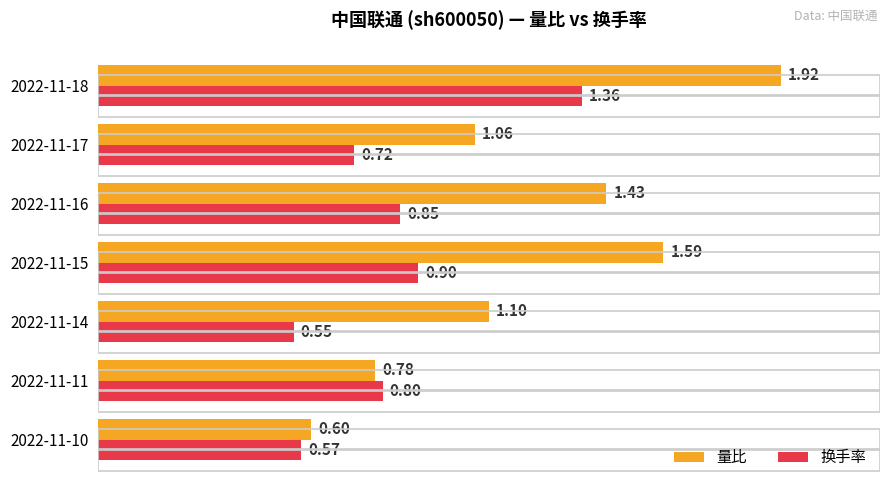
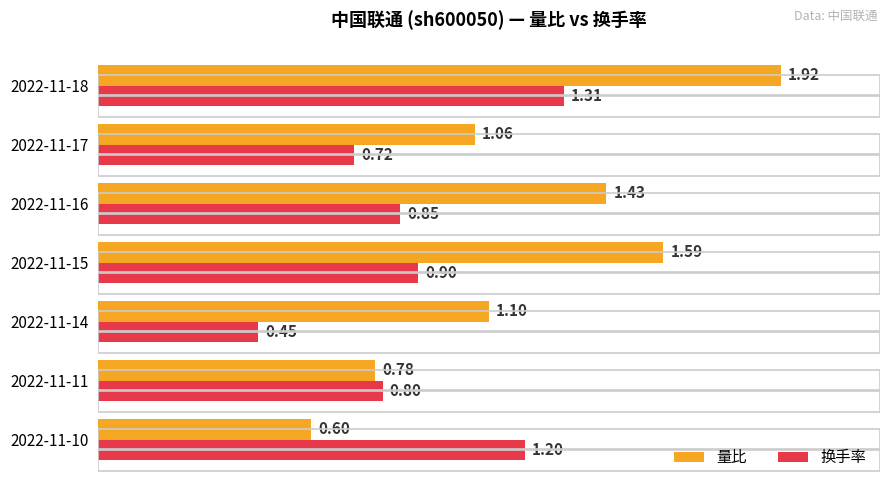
换手率, 2022-11-18: 1.36 -> 1.31
换手率, 2022-11-14: 0.55 -> 0.45
换手率, 2022-11-10: 0.57 -> 1.20
